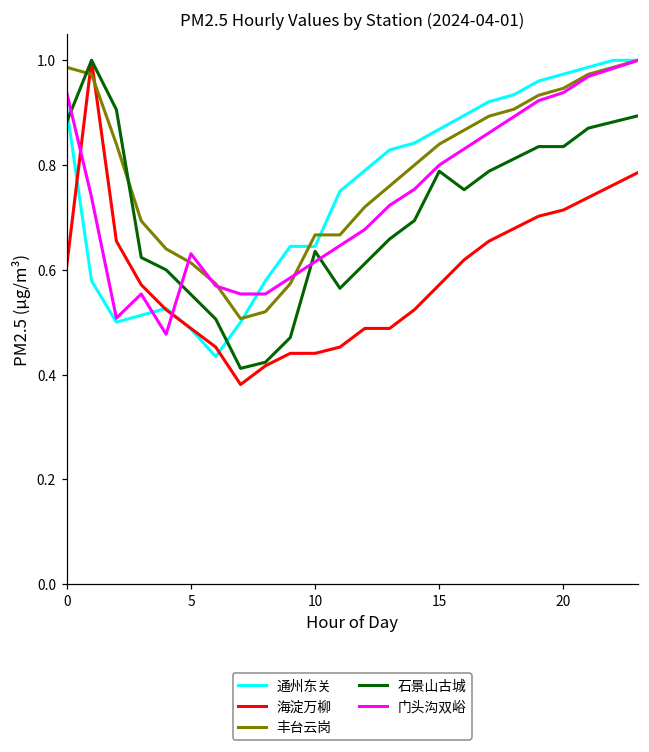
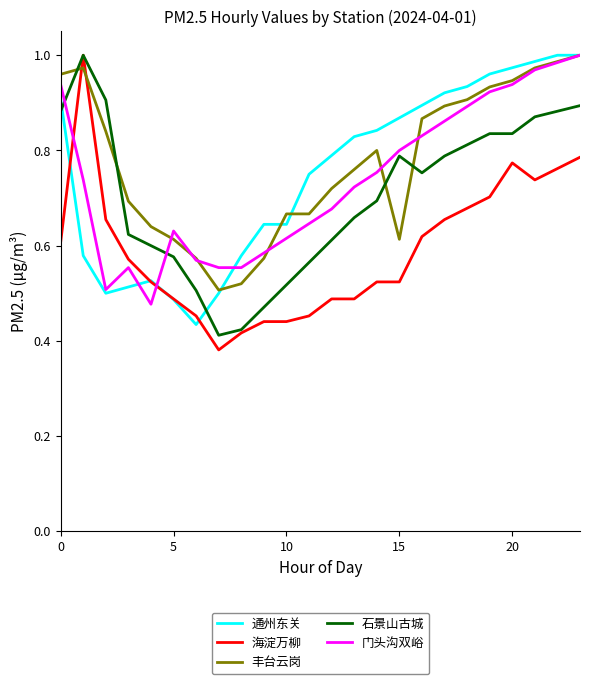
丰台云岗, 0: 0.99 -> 0.96
石景山古城, 5: 0.55 -> 0.58
石景山古城, 10: 0.64 -> 0.52
海淀万柳, 15: 0.57 -> 0.52
丰台云岗, 15: 0.84 -> 0.61
海淀万柳, 20: 0.71 -> 0.77
